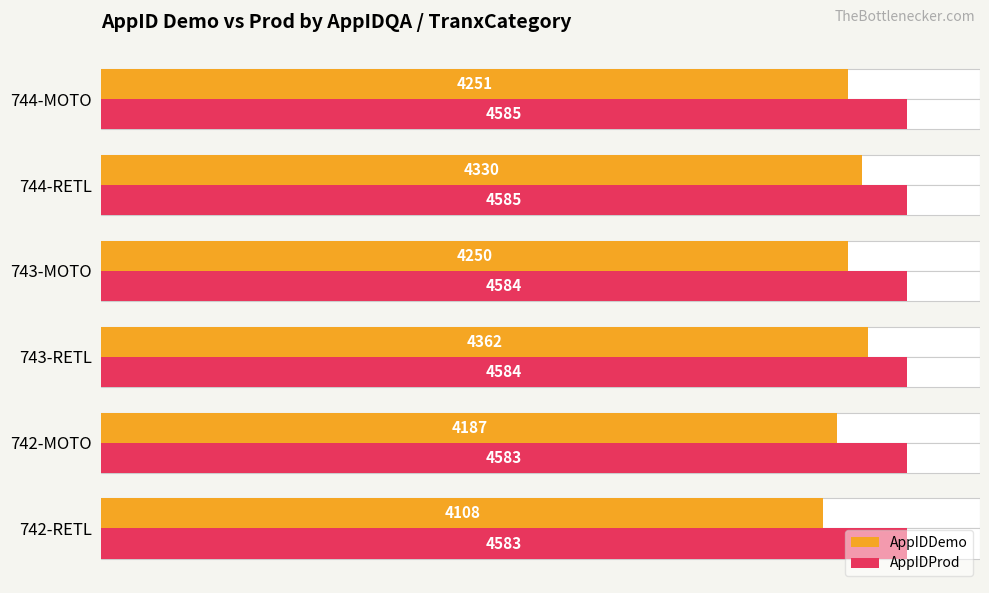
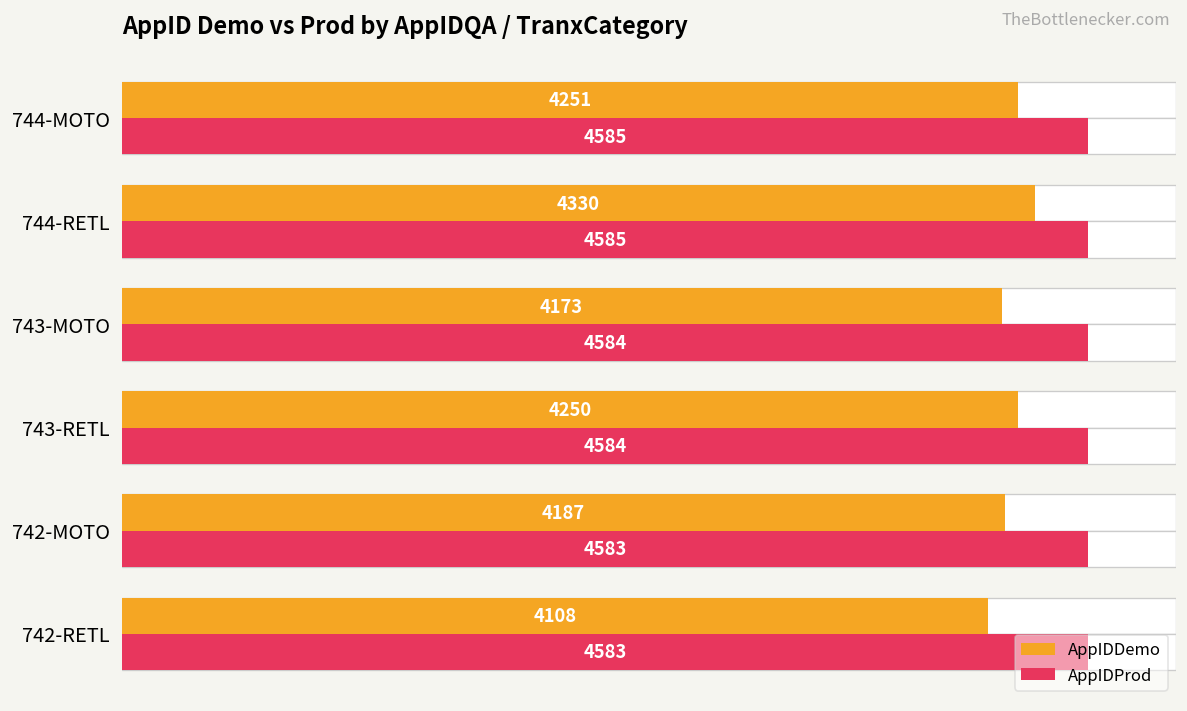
AppIDDemo, 743-MOTO: 4250 -> 4173
AppIDDemo, 743-RETL: 4362 -> 4250
